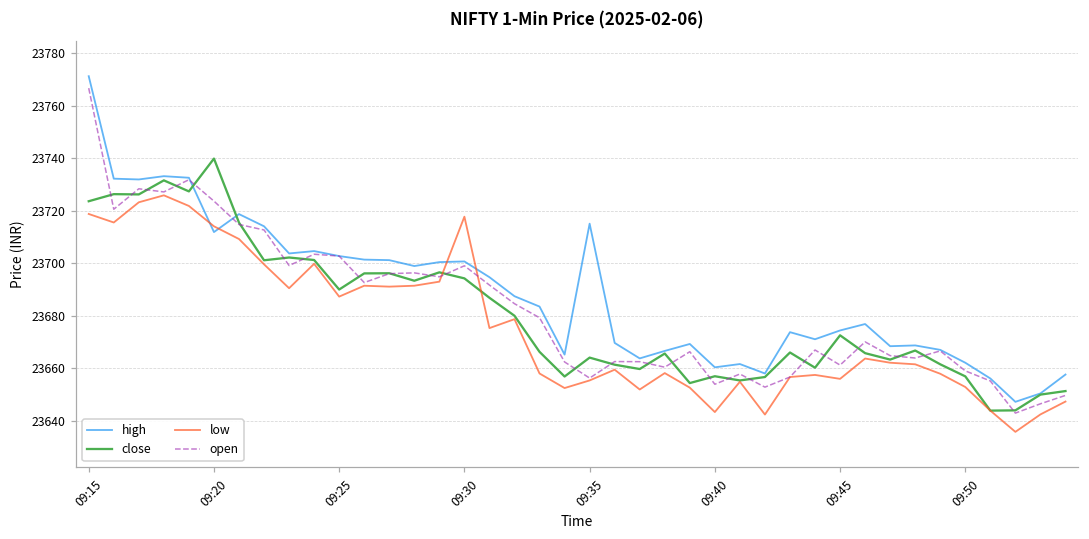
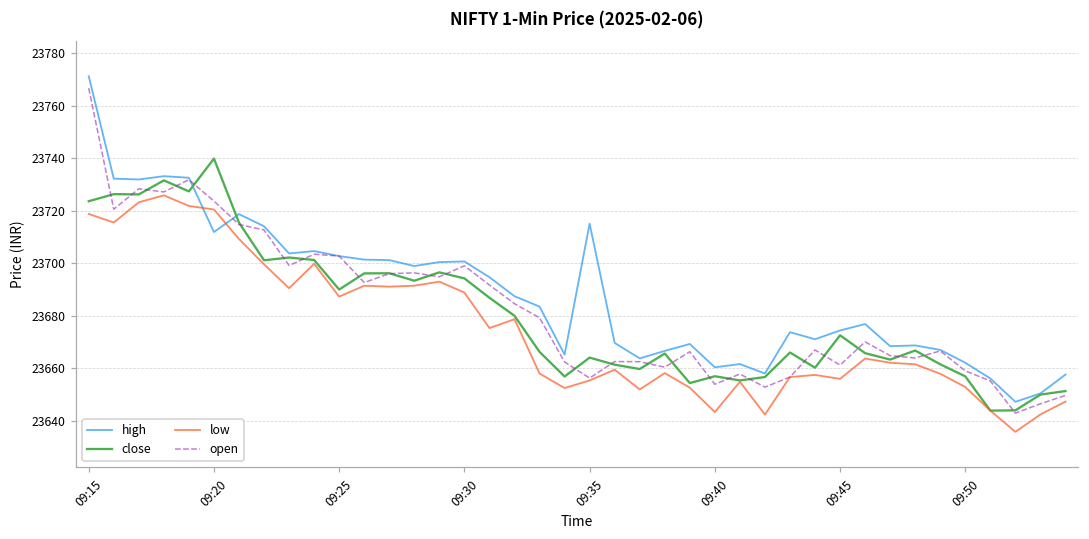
low, 09:20: 23714 -> 23721
low, 09:30: 23718 -> 23689
